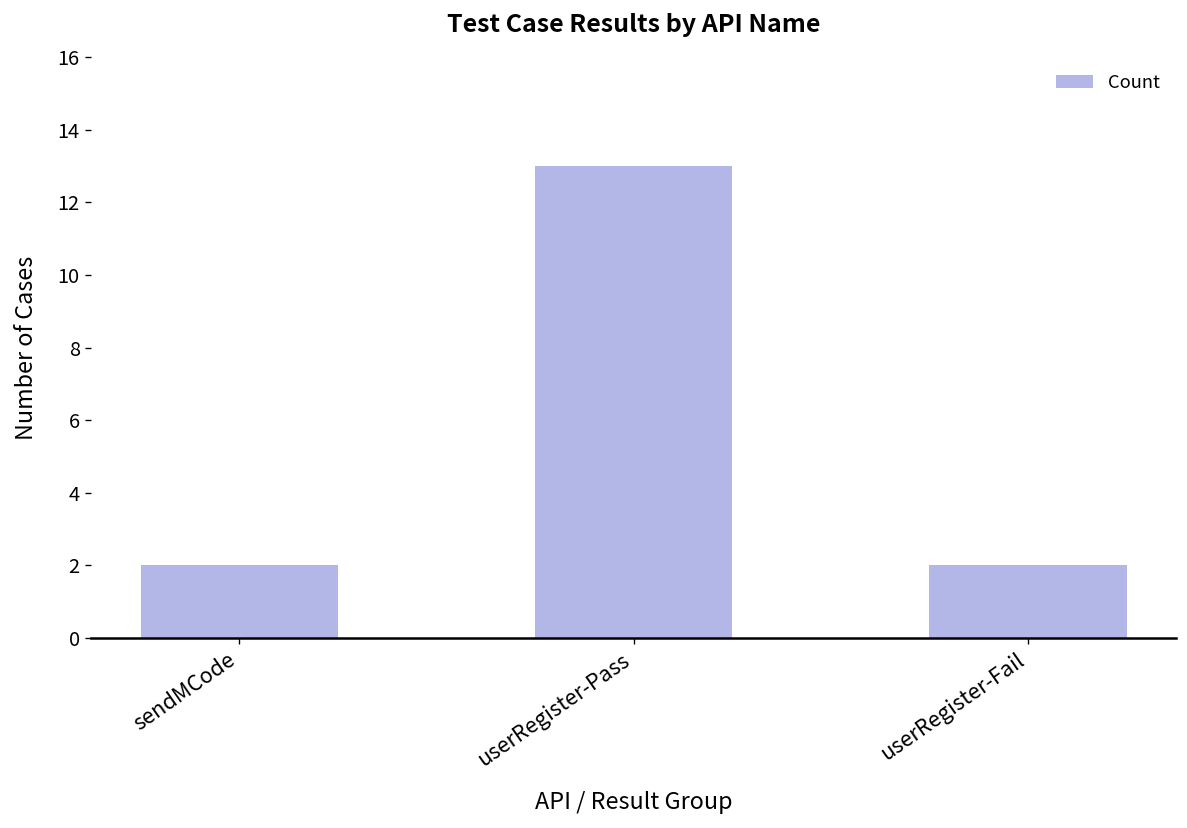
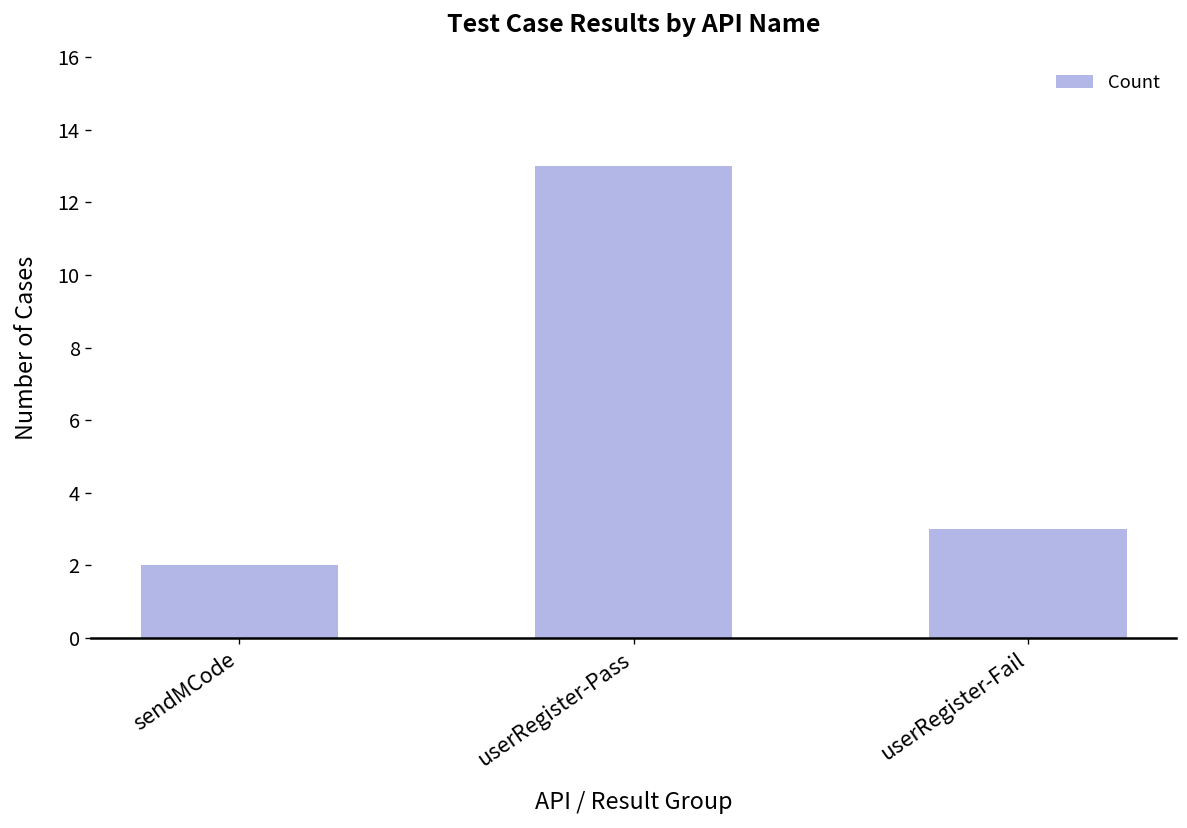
userRegister-Fail: 2 -> 3
